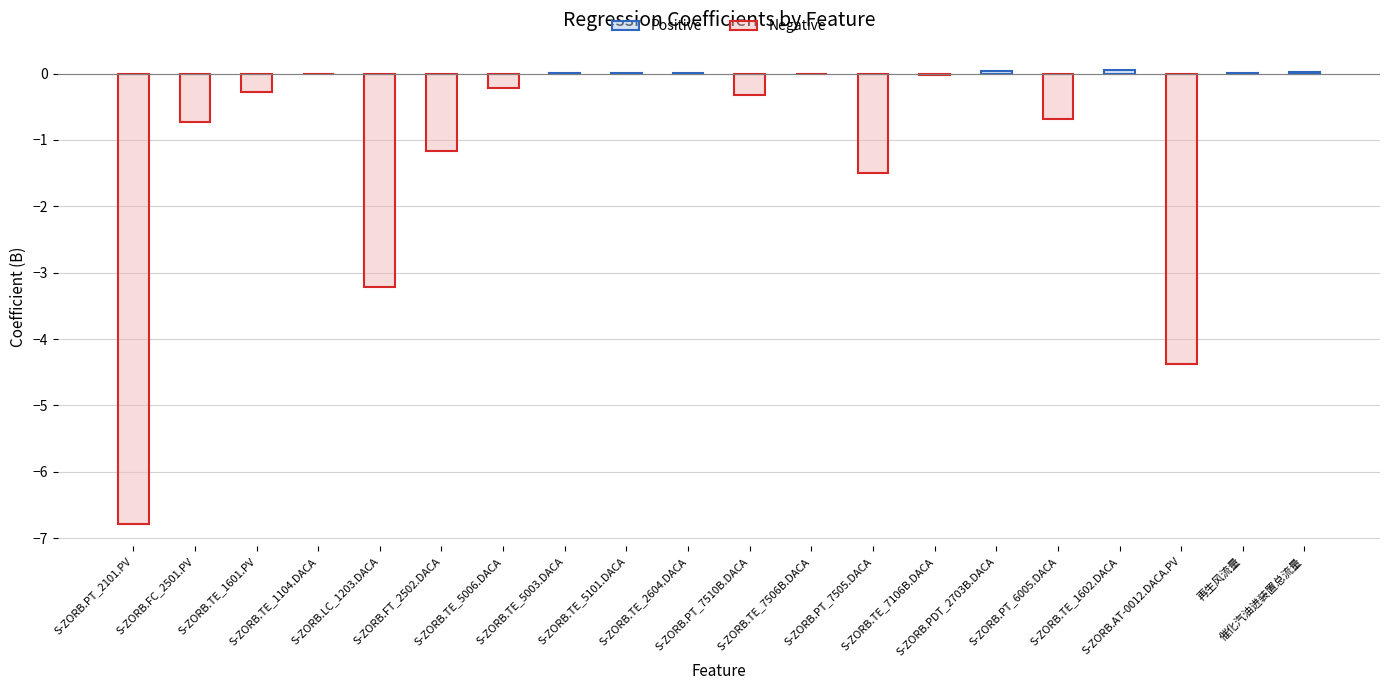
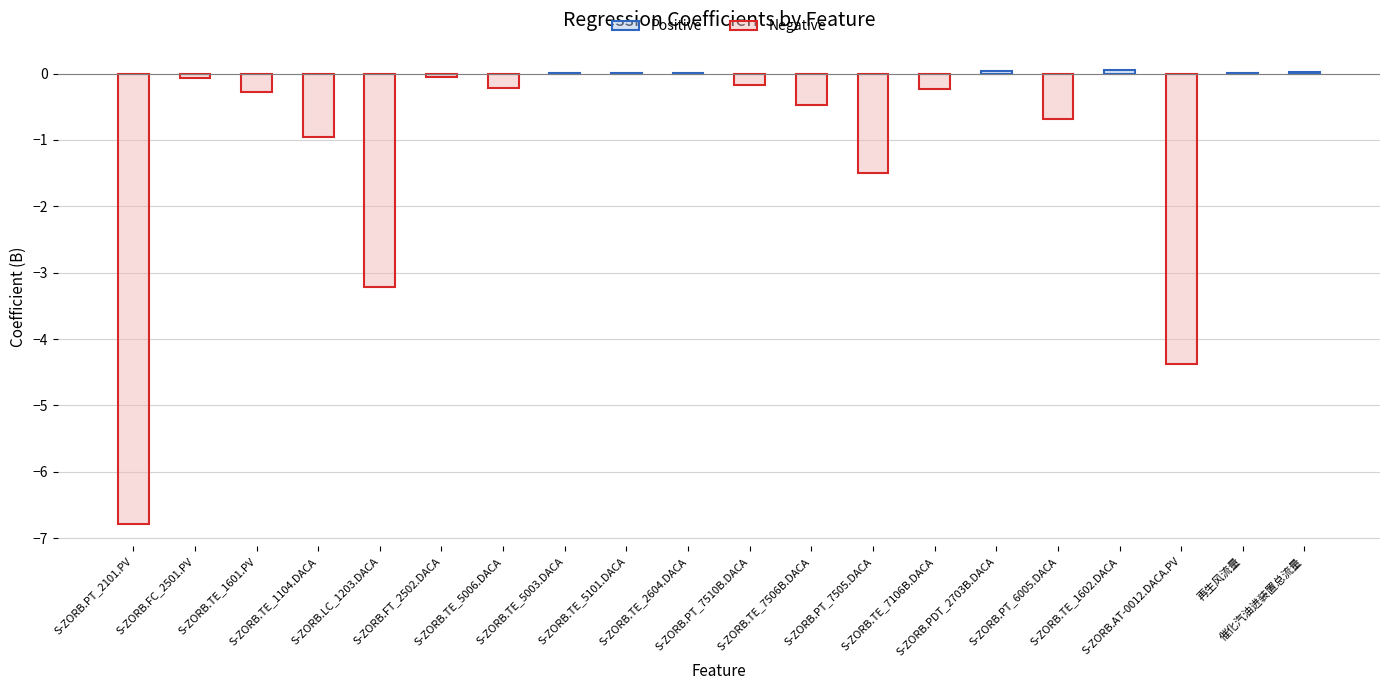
Negative, S-ZORB.FC_2501.PV: -0.7 -> -0.1
Negative, S-ZORB.TE_1104.DACA: 0.0 -> -1.0
Negative, S-ZORB.FT_2502.DACA: -1.2 -> 0.0
Negative, S-ZORB.PT_7510B.DACA: -0.3 -> -0.2
Negative, S-ZORB.TE_7506B.DACA: 0.0 -> -0.5
Negative, S-ZORB.TE_7106B.DACA: 0.0 -> -0.2
